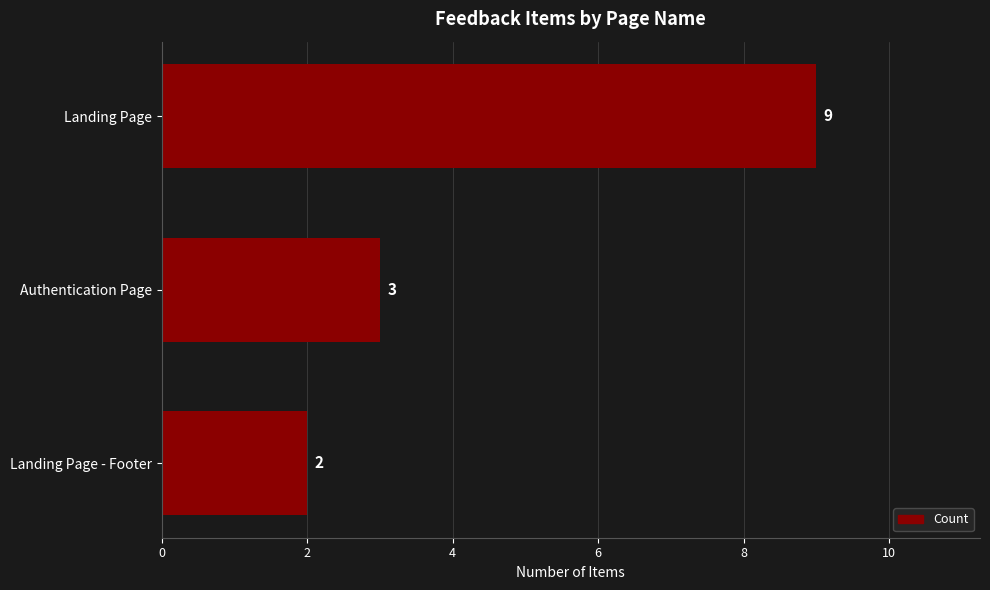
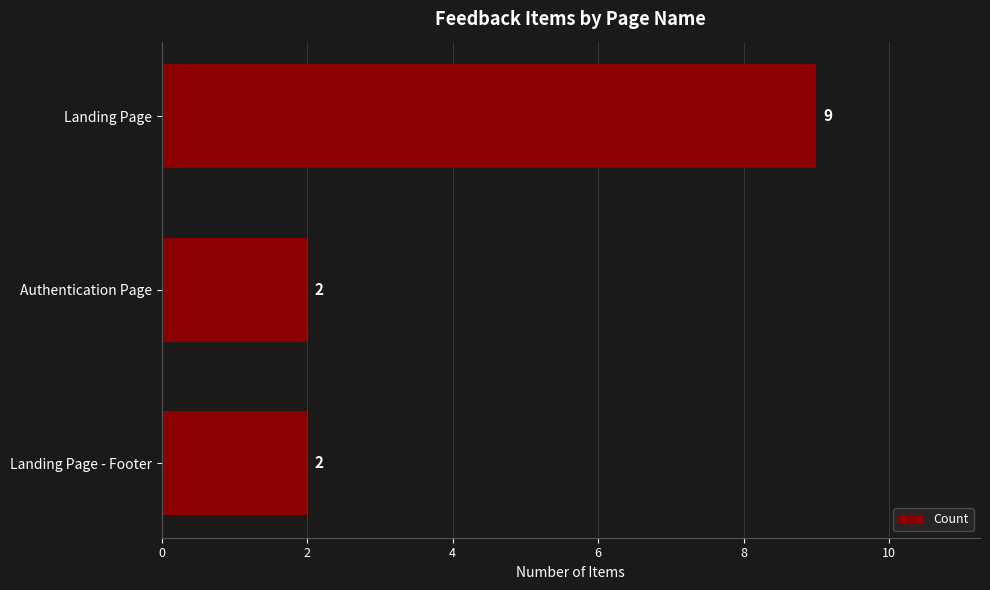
Authentication Page: 3 -> 2
